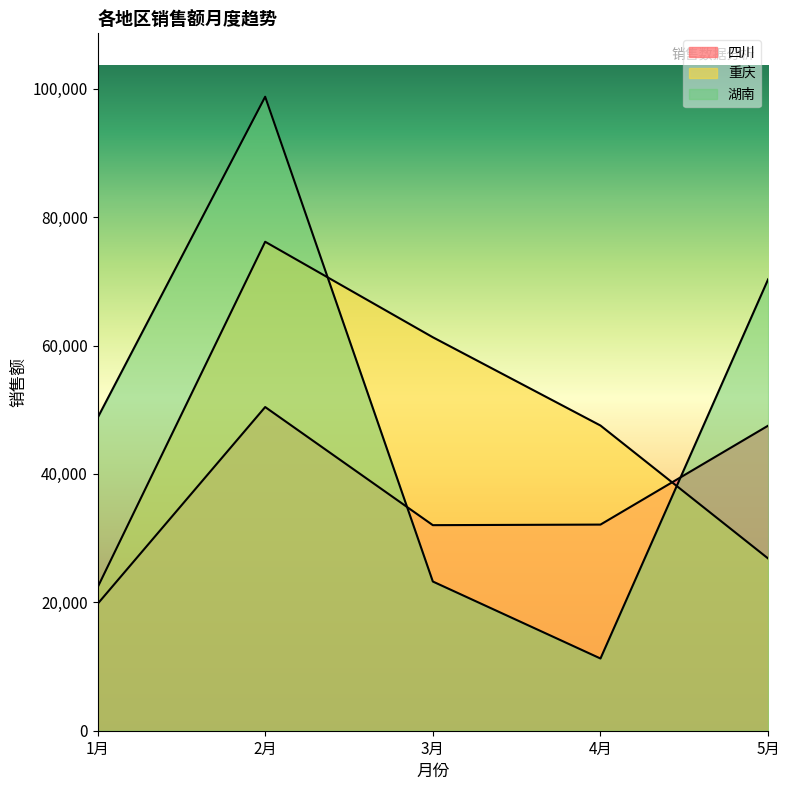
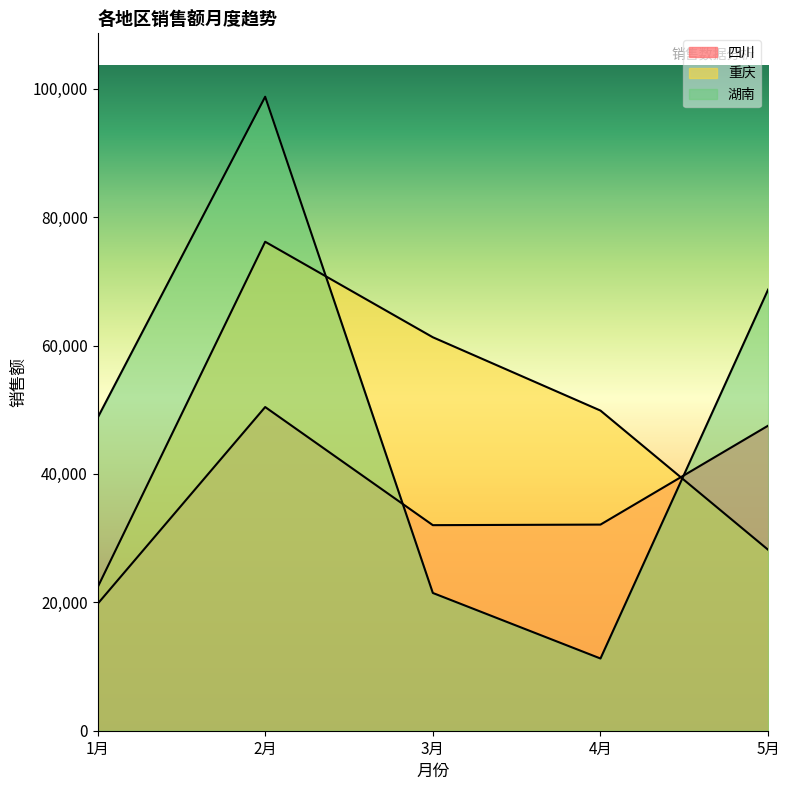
湖南, 3月: 23,000 -> 21,000
重庆, 4月: 48,000 -> 50,000
重庆, 5月: 27,000 -> 28,000
湖南, 5月: 70,000 -> 69,000
